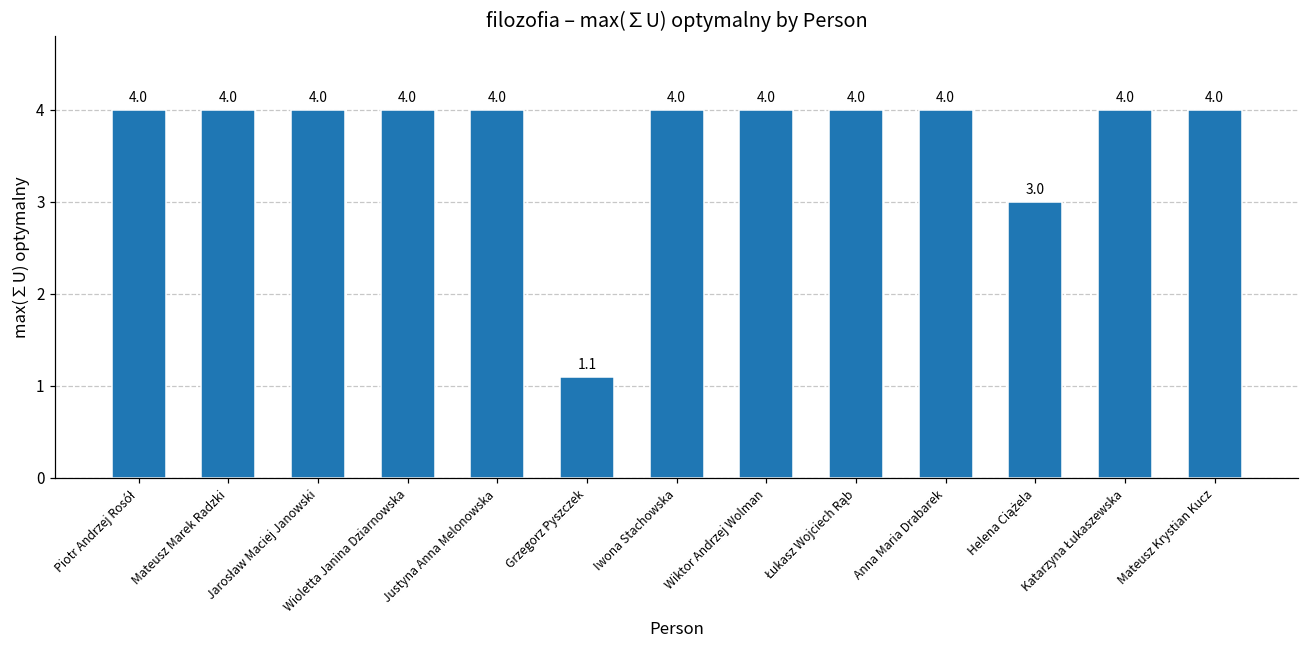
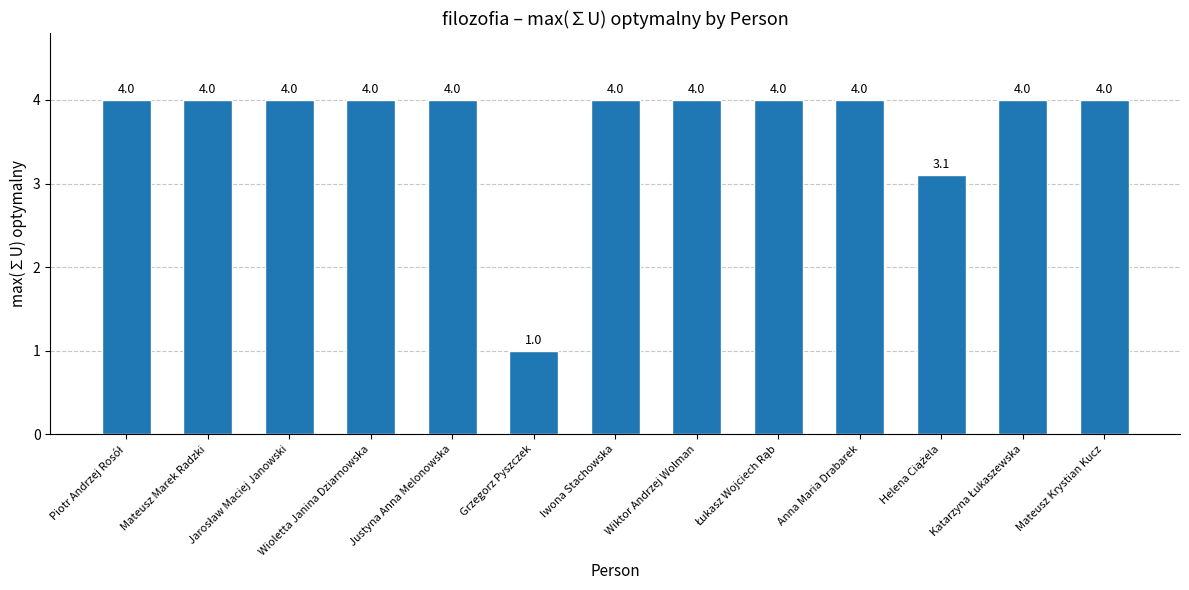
Grzegorz Pyszczek: 1.1 -> 1.0
Helena Ciążela: 3.0 -> 3.1
